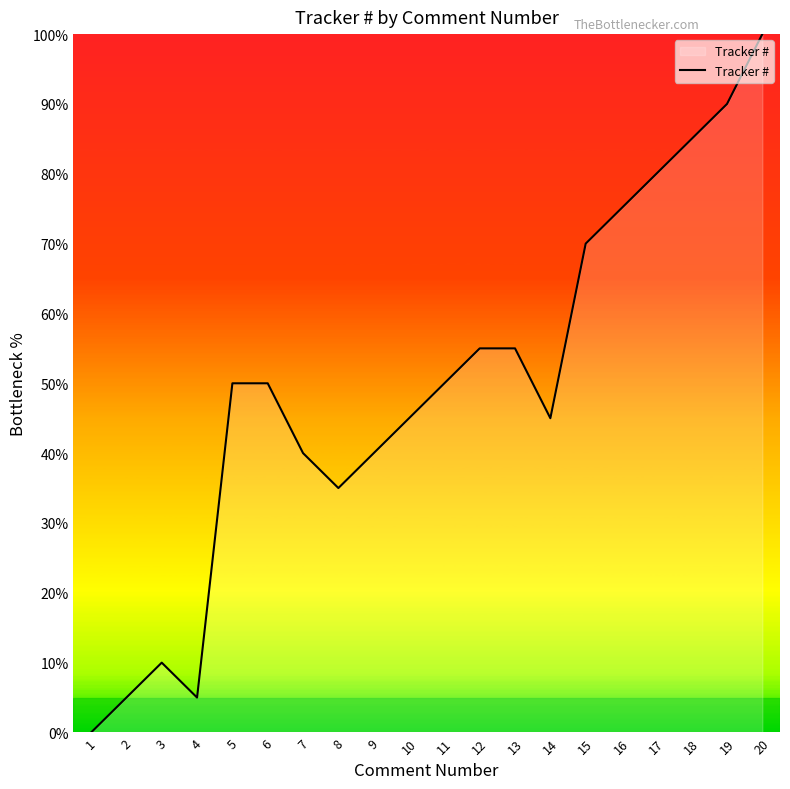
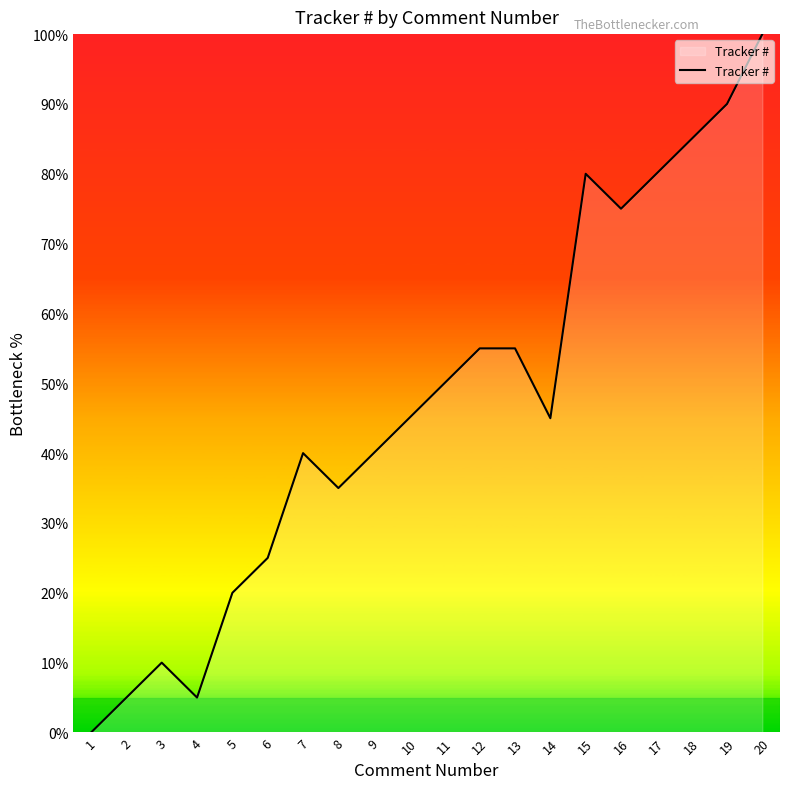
5: 50% -> 20%
6: 50% -> 25%
15: 70% -> 80%
